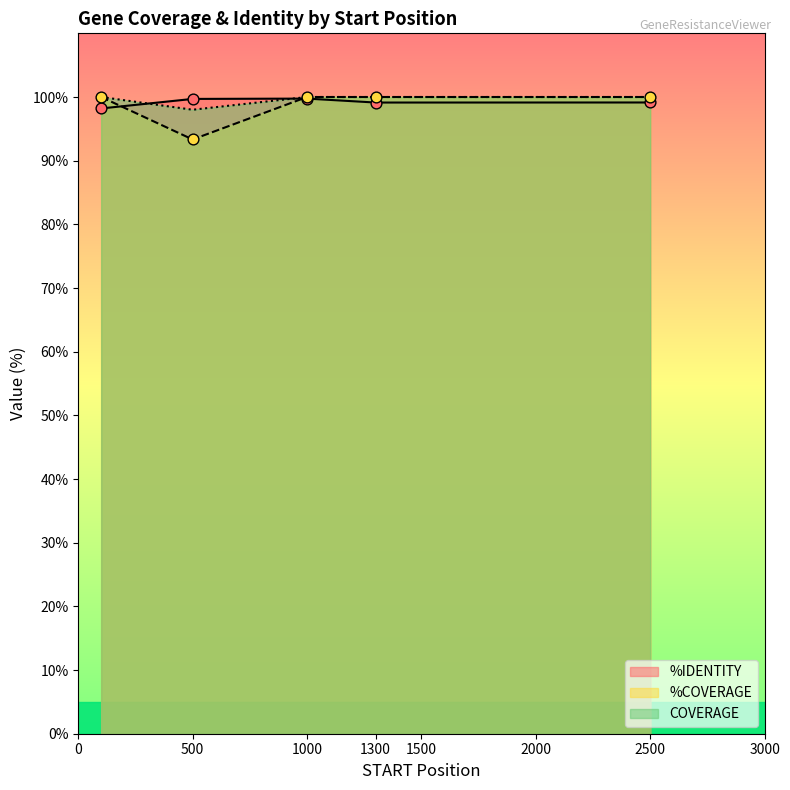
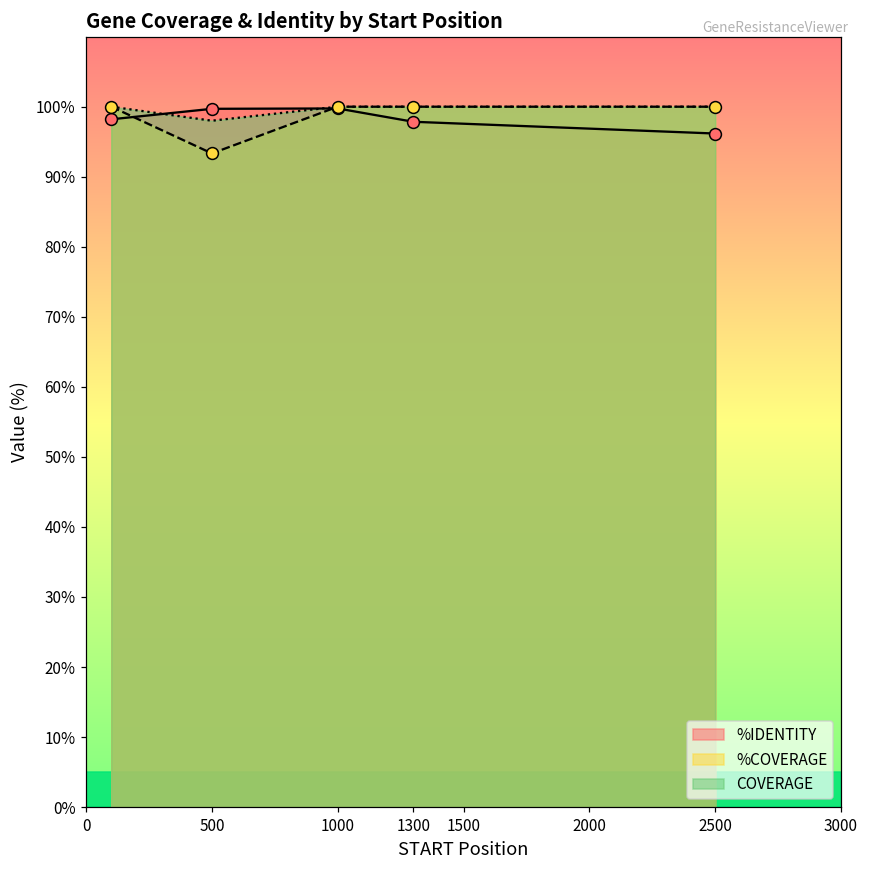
%IDENTITY, 1300: 99% -> 98%
%IDENTITY, 2500: 99% -> 96%
